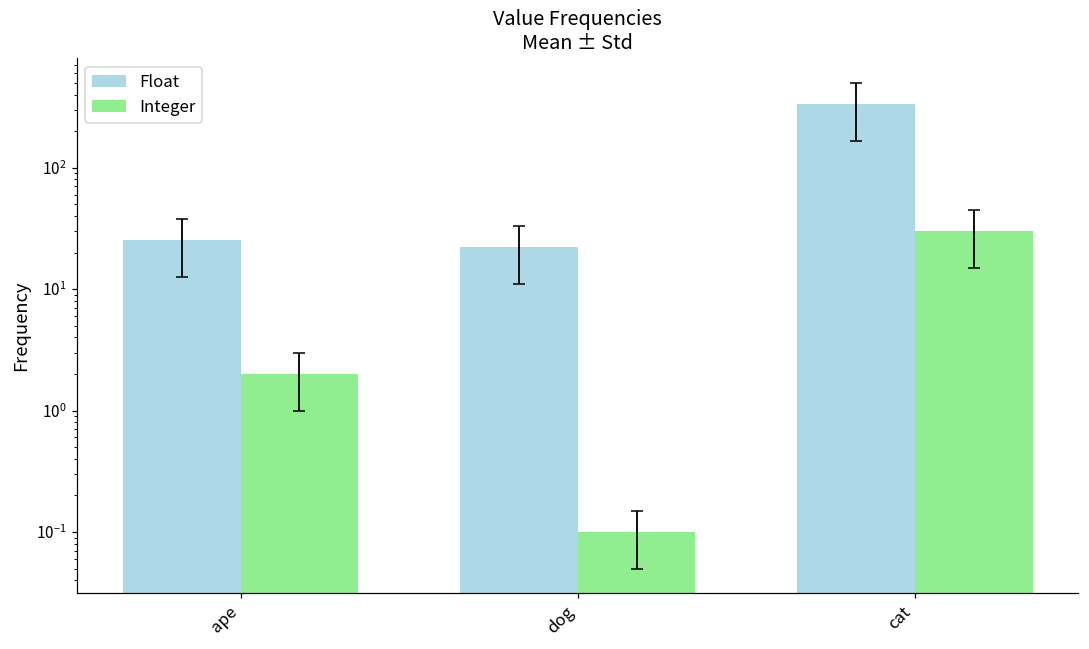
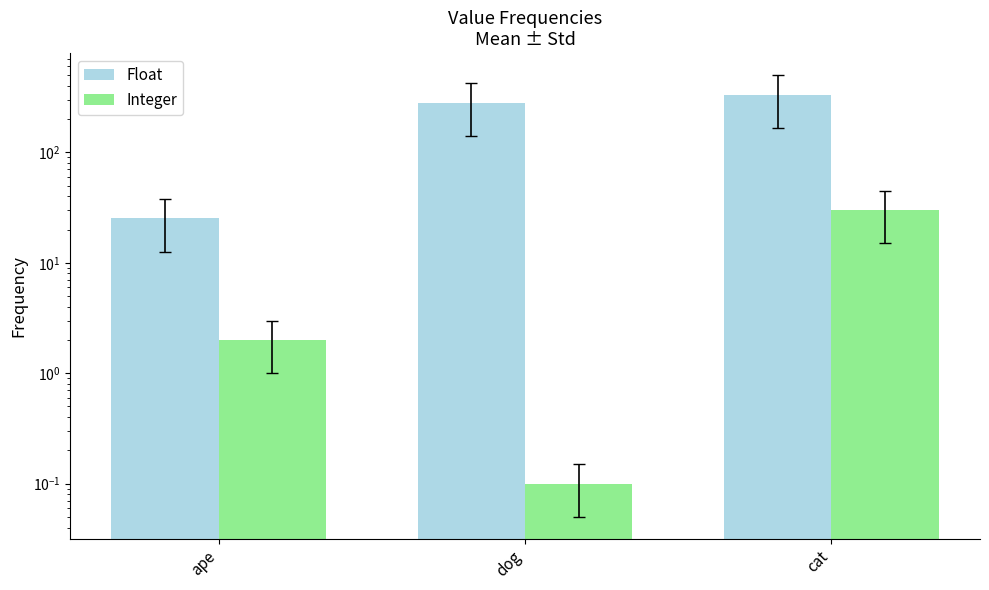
Float, dog: 22 -> 280
